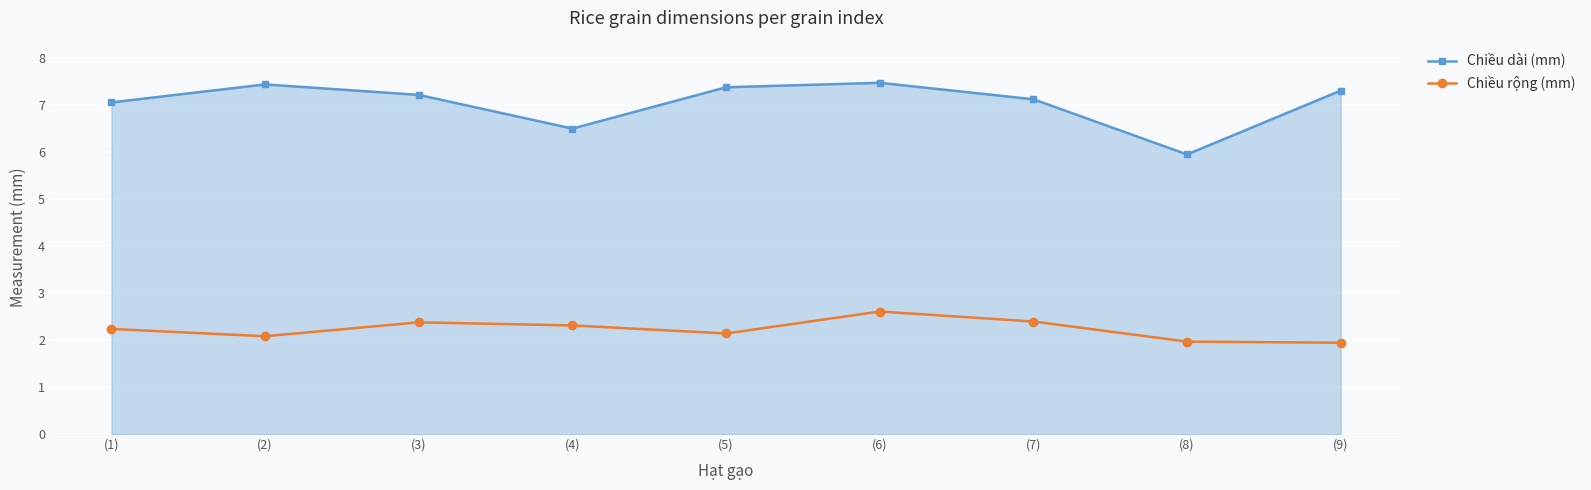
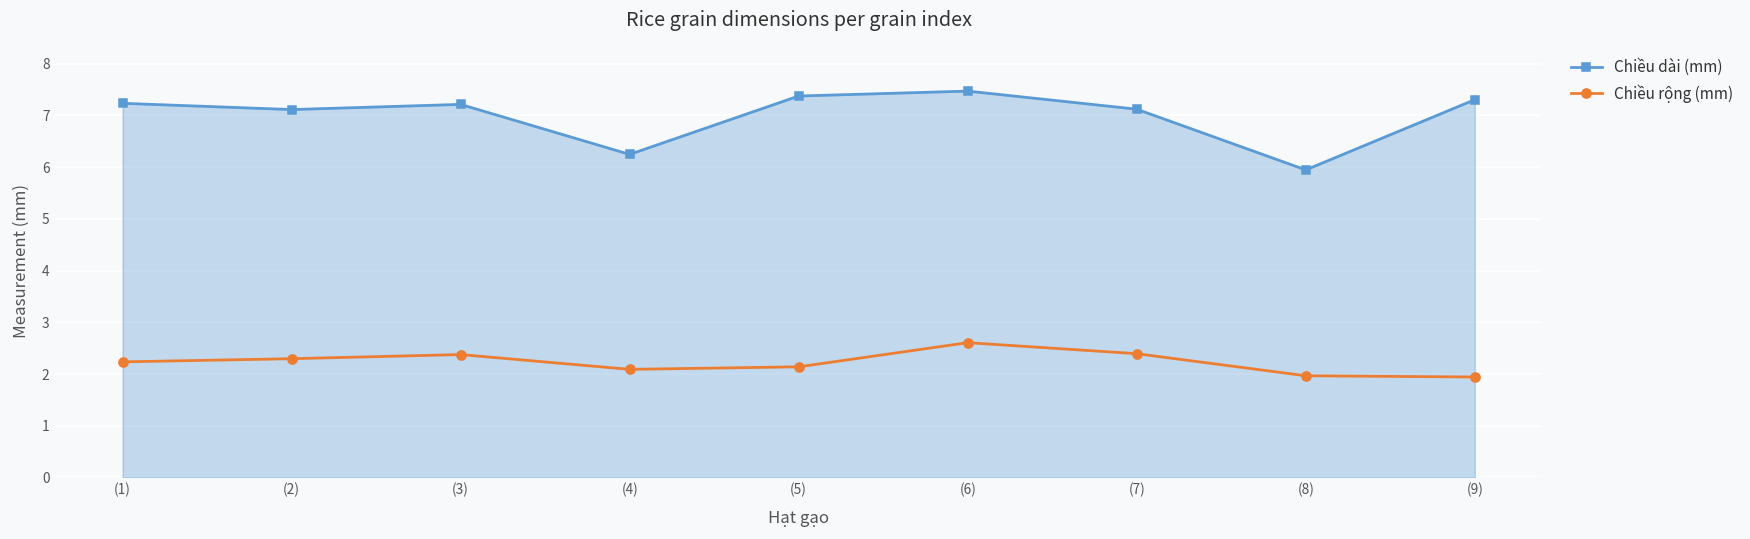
Chiều dài (mm), (1): 7.1 -> 7.2
Chiều dài (mm), (2): 7.4 -> 7.1
Chiều rộng (mm), (2): 2.1 -> 2.3
Chiều dài (mm), (4): 6.5 -> 6.2
Chiều rộng (mm), (4): 2.3 -> 2.1
